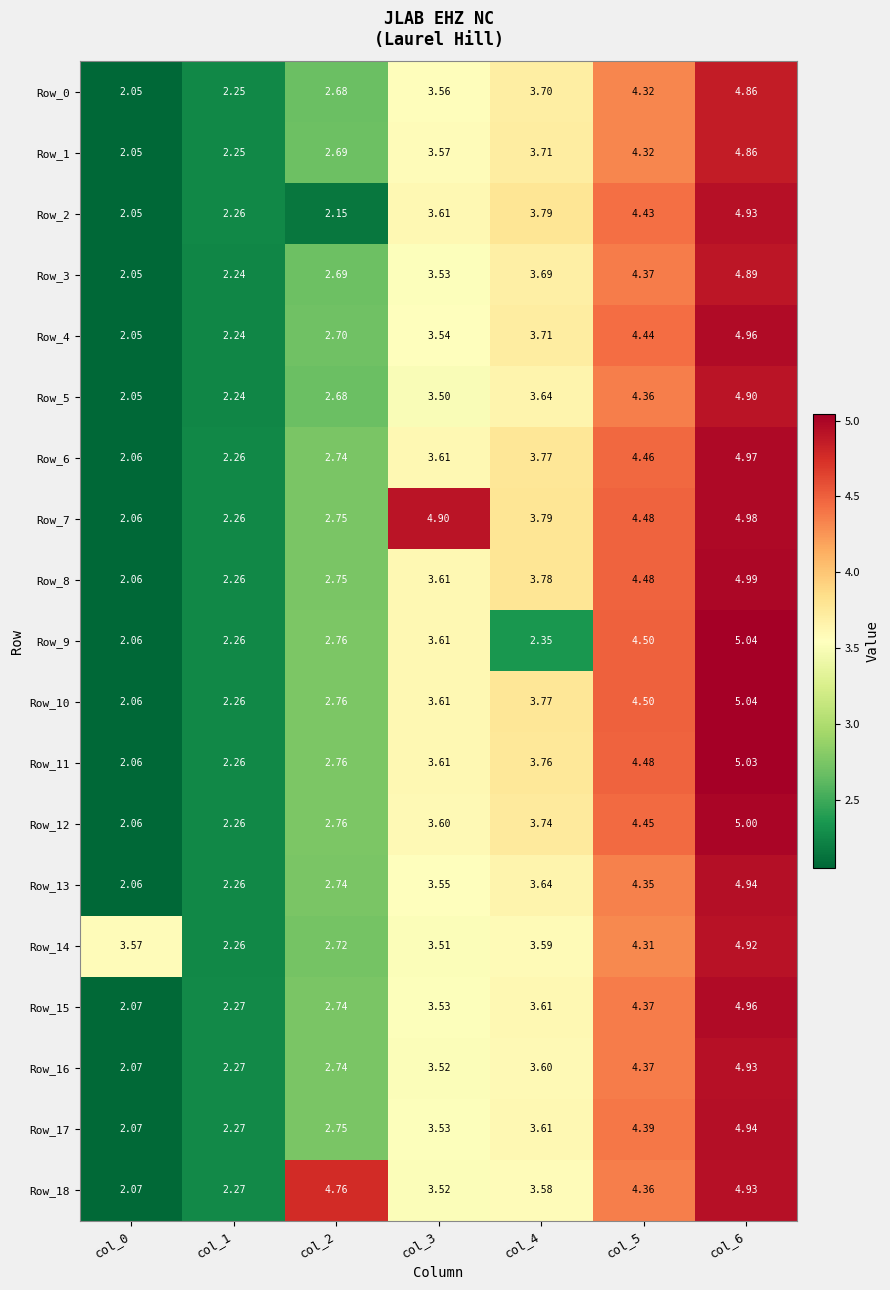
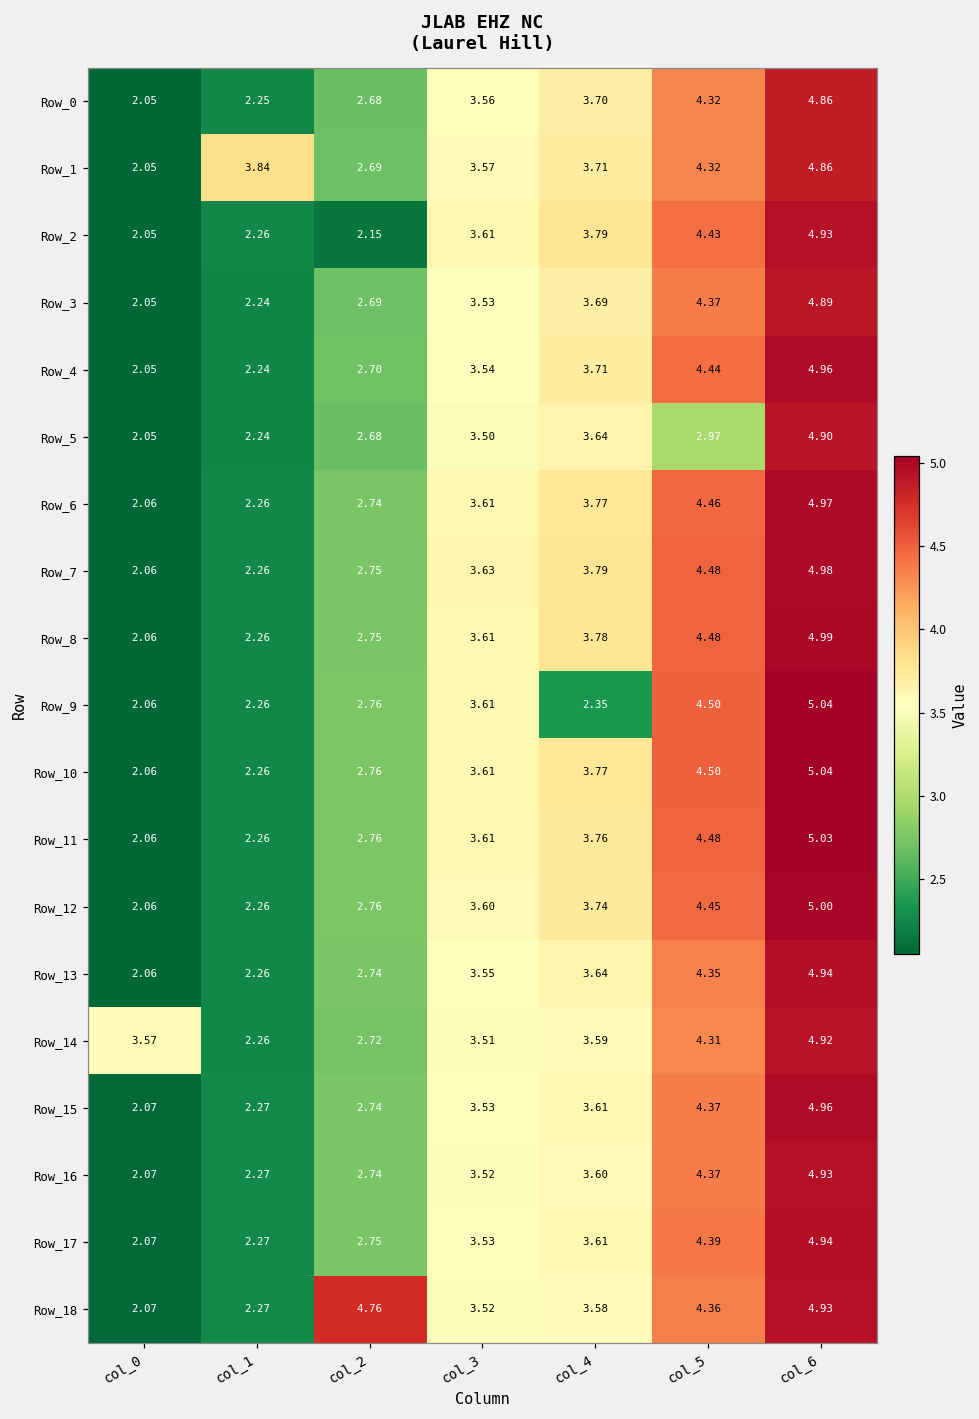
Row_1, col_1: 2.25 -> 3.84
Row_5, col_5: 4.36 -> 2.97
Row_7, col_3: 4.90 -> 3.63
